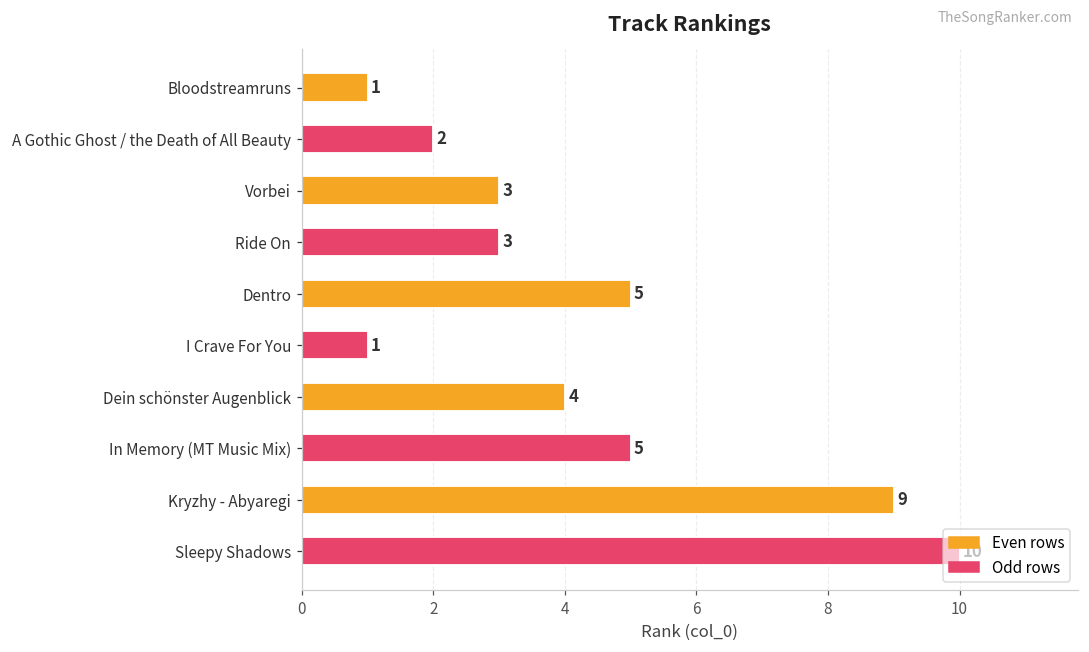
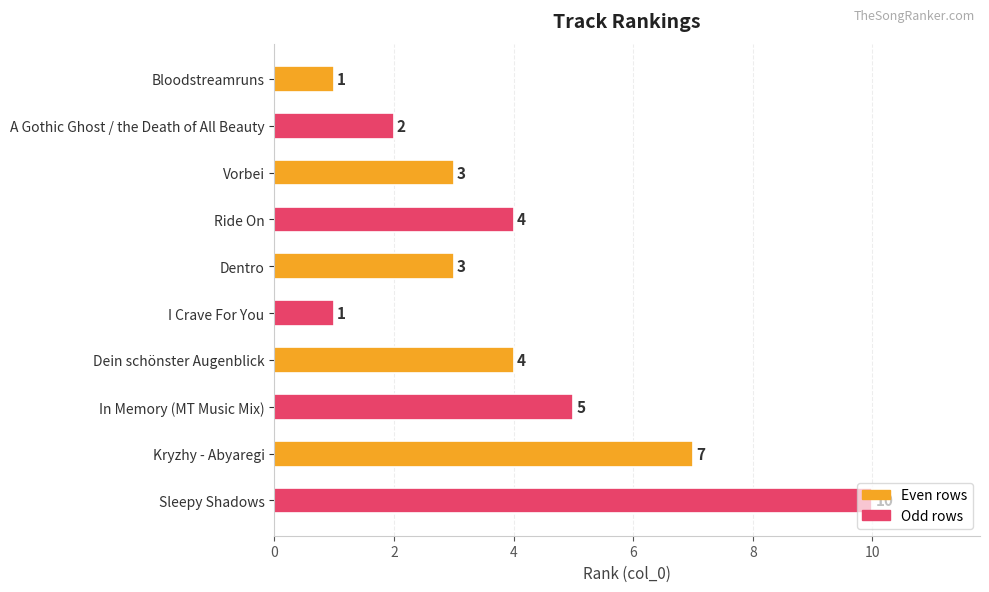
Ride On: 3 -> 4
Dentro: 5 -> 3
Kryzhy - Abyaregi: 9 -> 7
